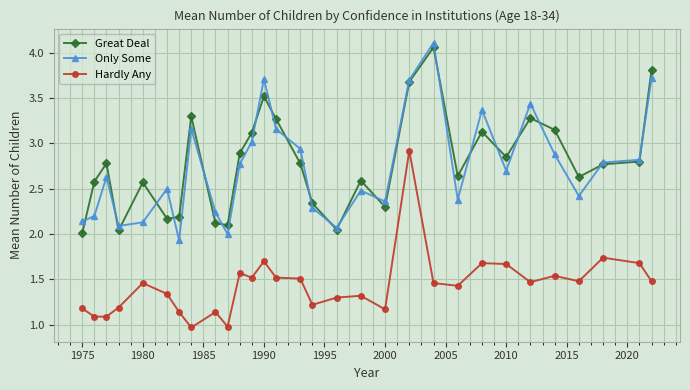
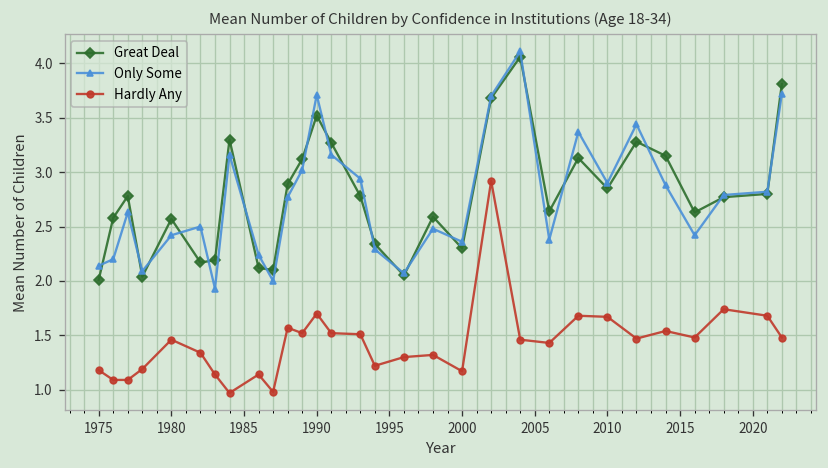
Only Some, 1980: 2.1 -> 2.4
Only Some, 2010: 2.7 -> 2.9
